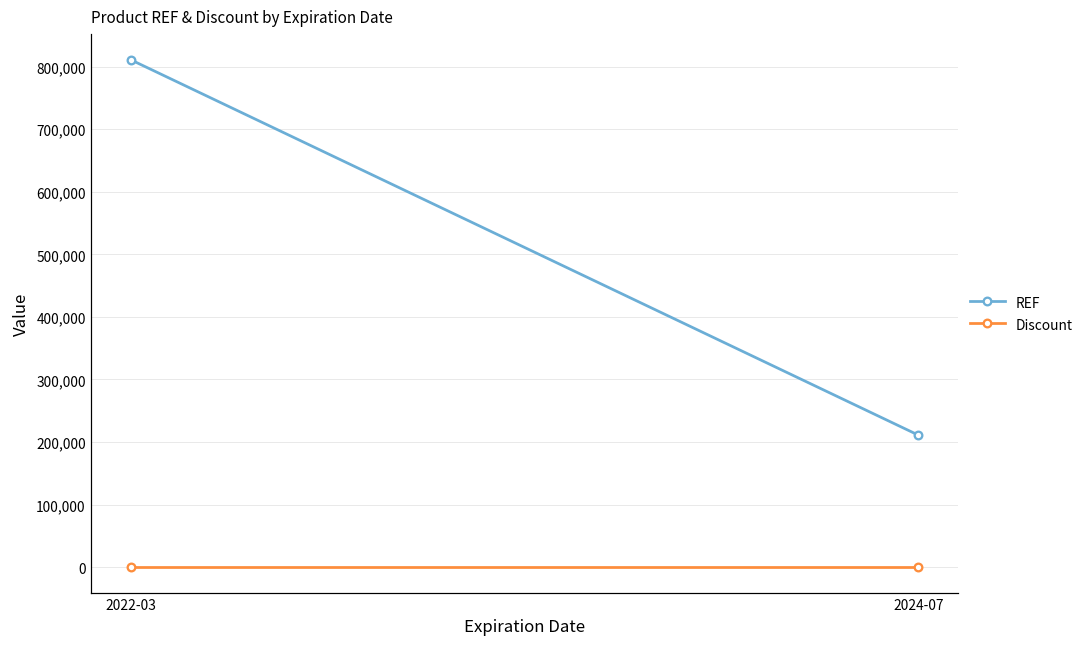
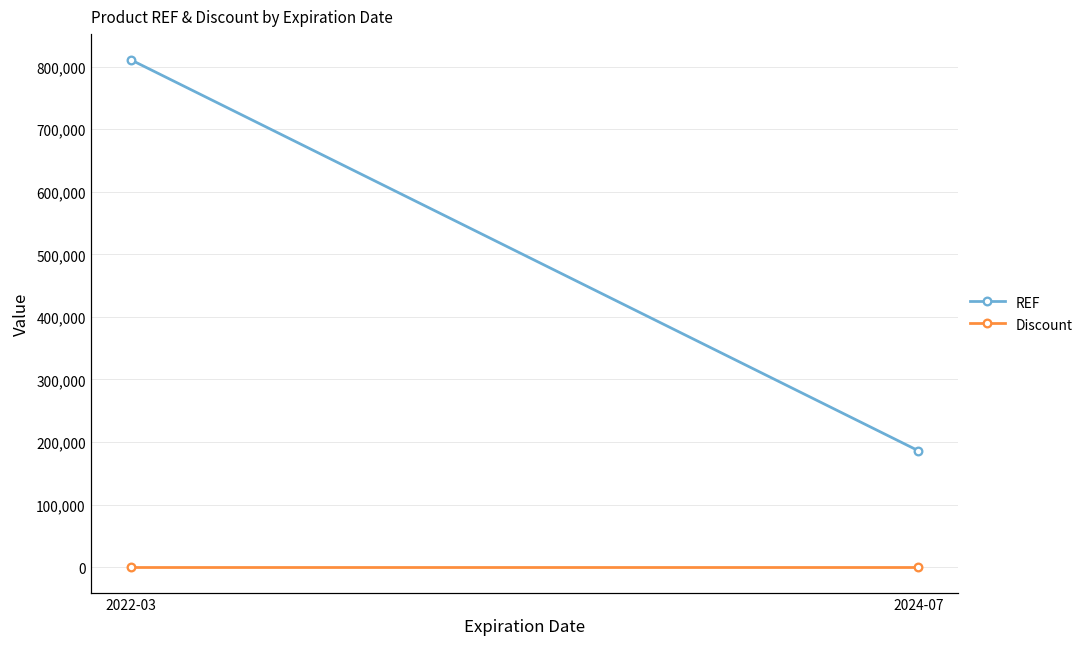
REF, 2024-07: 210,000 -> 190,000
